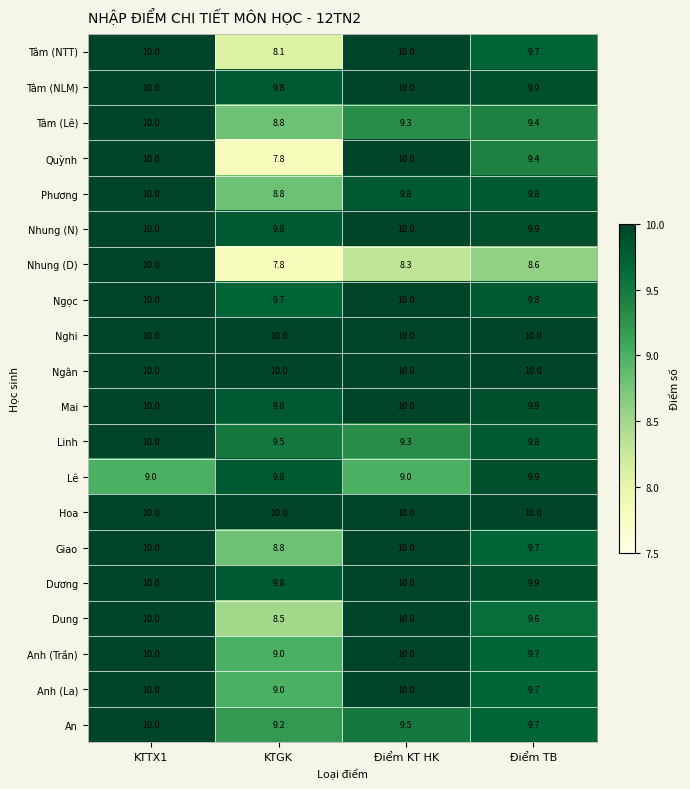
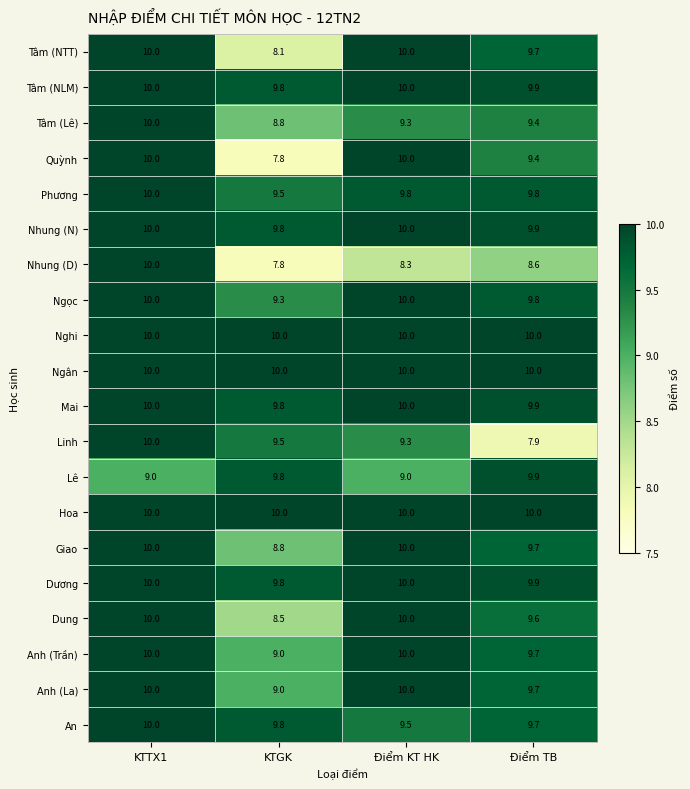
Phương, KTGK: 8.8 -> 9.5
Ngọc, KTGK: 9.7 -> 9.3
Linh, Điểm TB: 9.8 -> 7.9
An, KTGK: 9.2 -> 9.8
